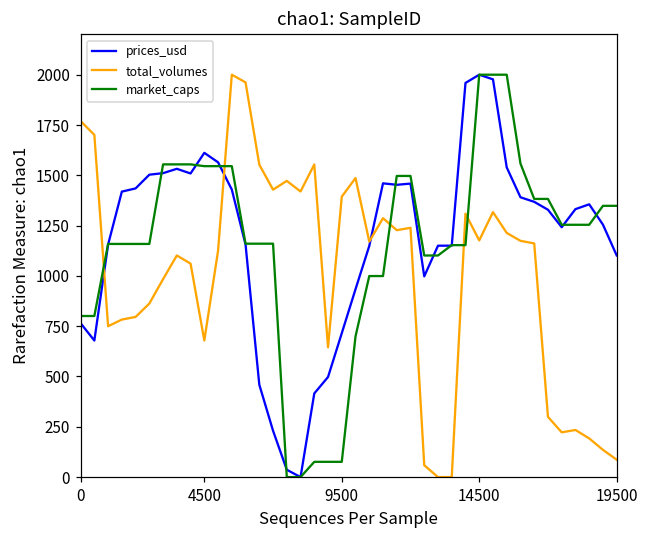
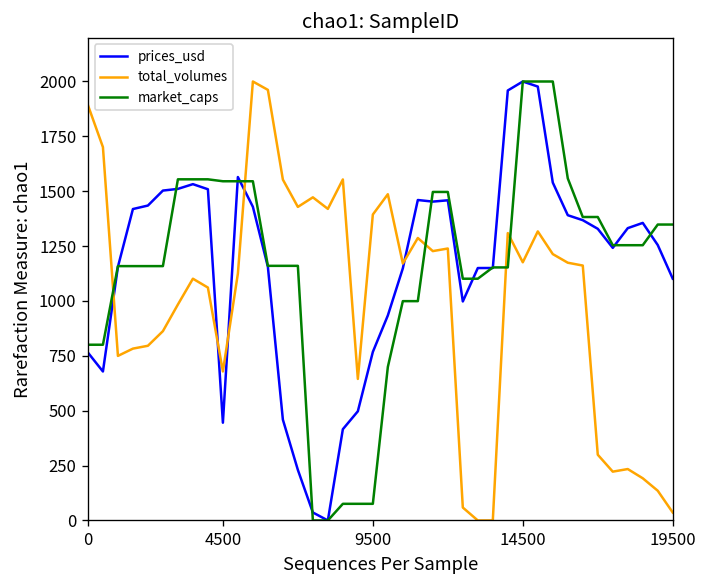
total_volumes, 0: 1770 -> 1890
prices_usd, 4500: 1610 -> 450
prices_usd, 9500: 720 -> 770
total_volumes, 19500: 90 -> 40
